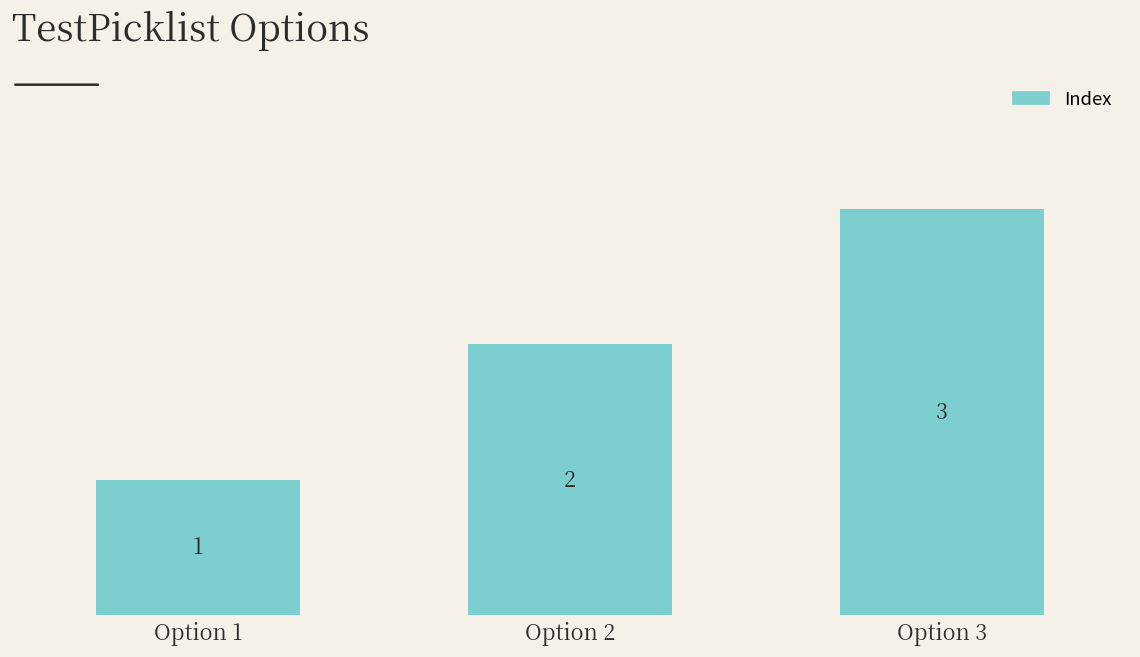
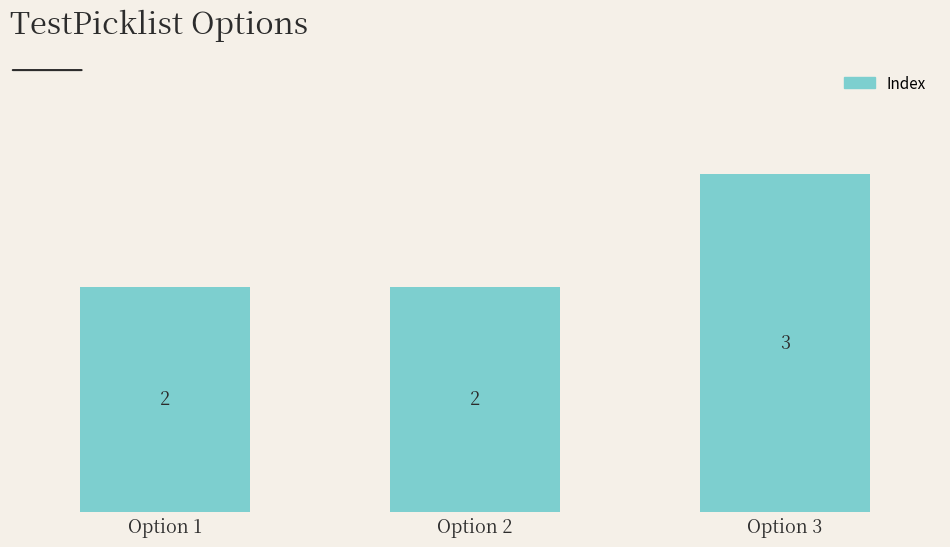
Option 1: 1 -> 2
